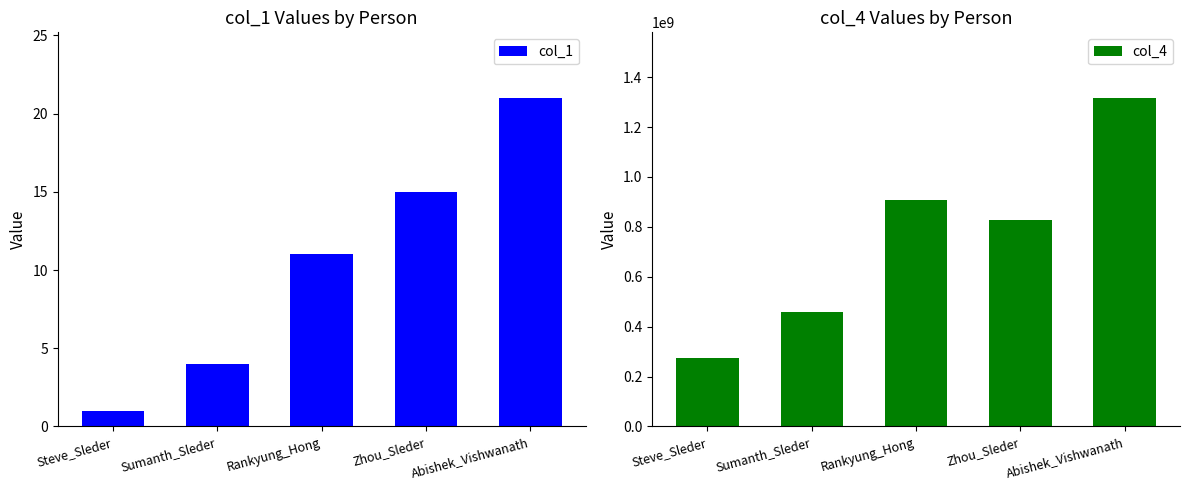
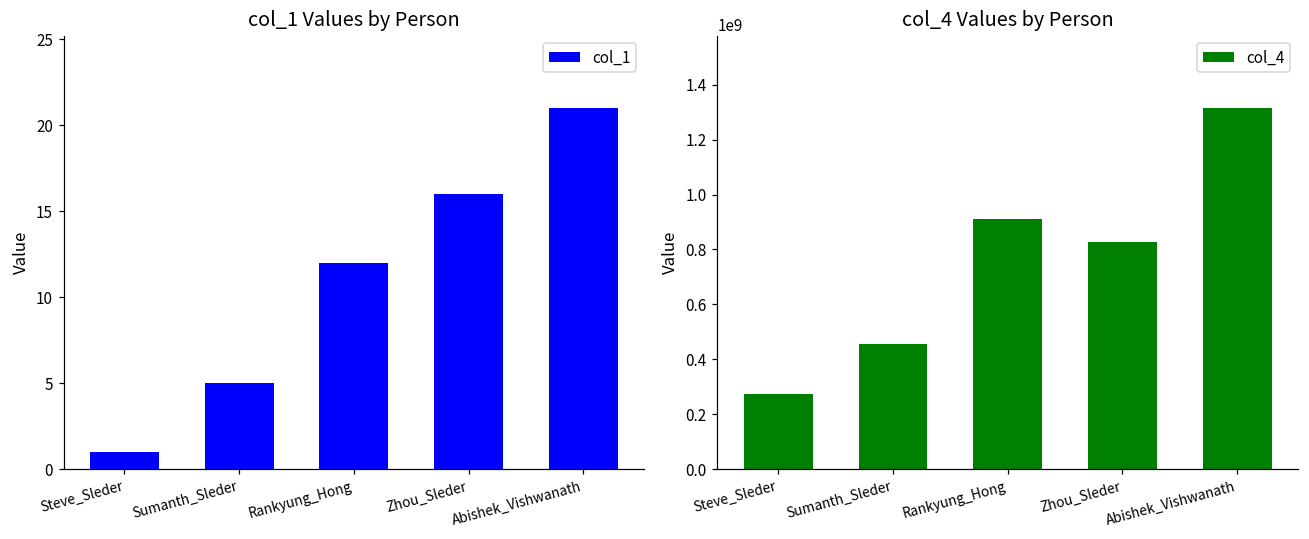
col_1 Values by Person, Sumanth_Sleder: 4 -> 5
col_1 Values by Person, Rankyung_Hong: 11 -> 12
col_1 Values by Person, Zhou_Sleder: 15 -> 16
